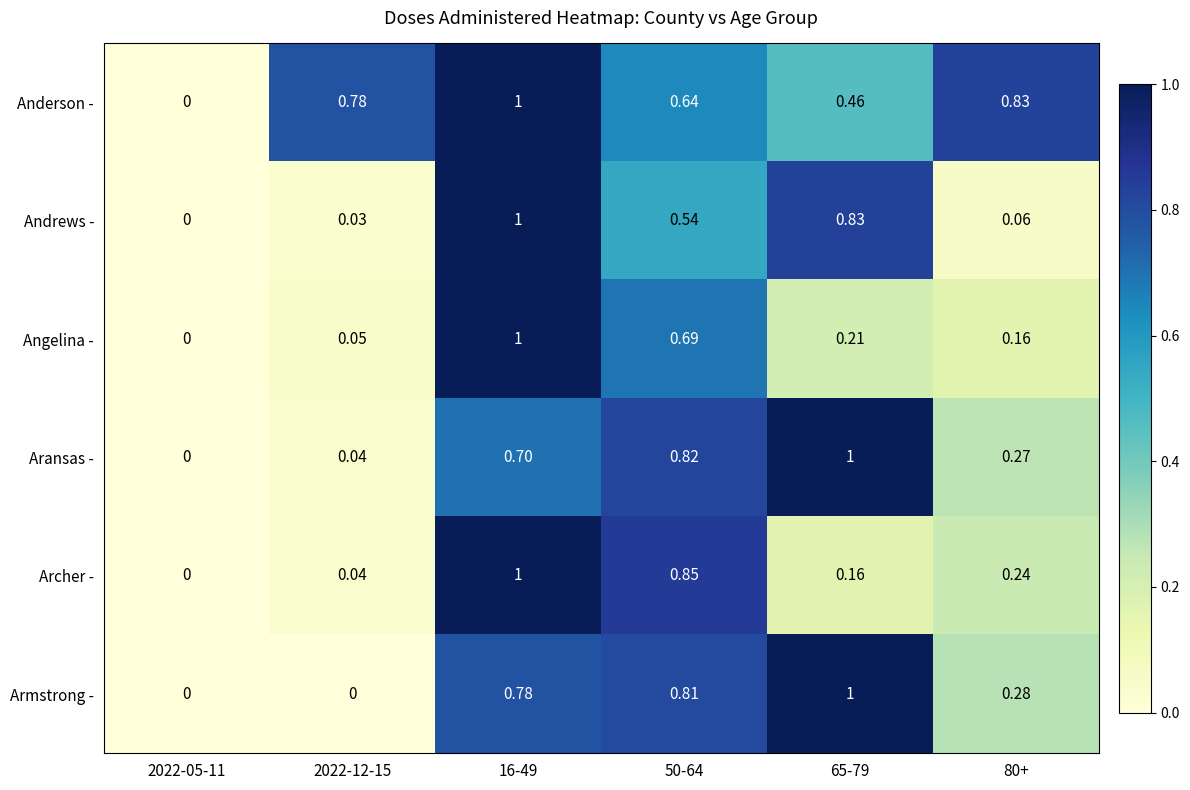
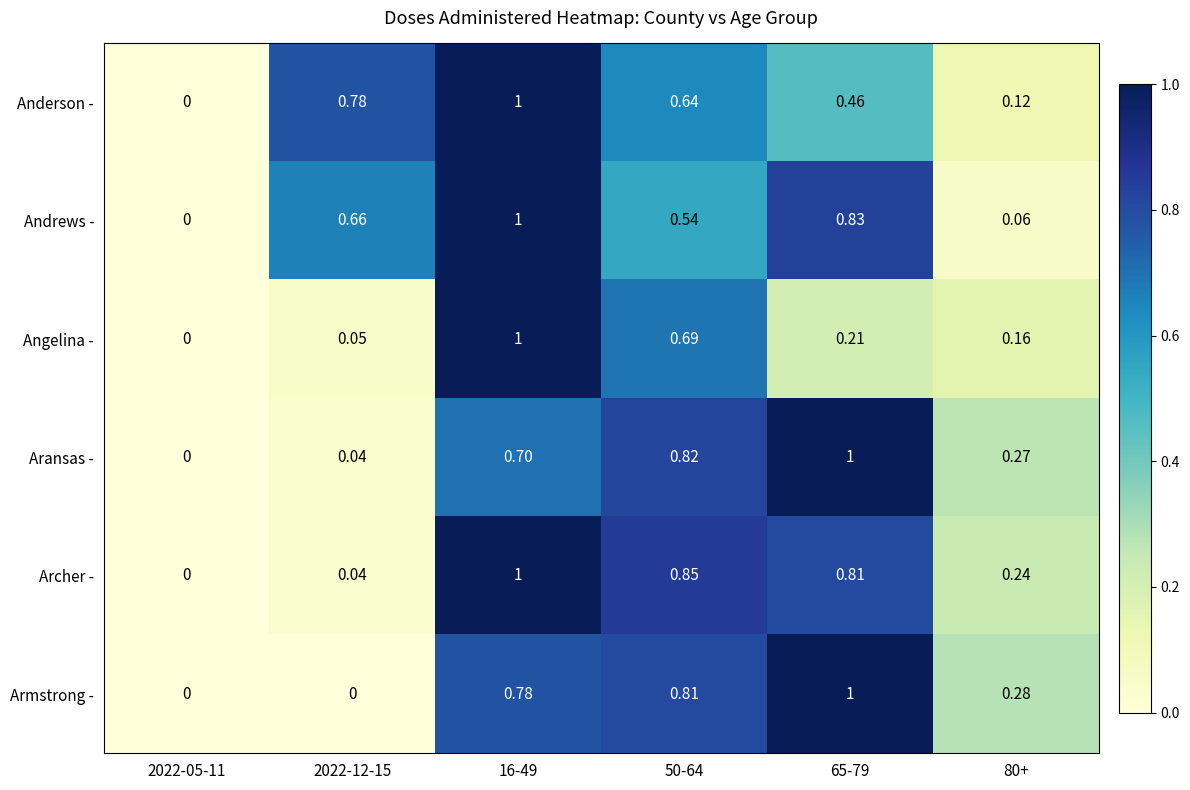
Anderson -, 80+: 0.83 -> 0.12
Andrews -, 2022-12-15: 0.03 -> 0.66
Archer -, 65-79: 0.16 -> 0.81
